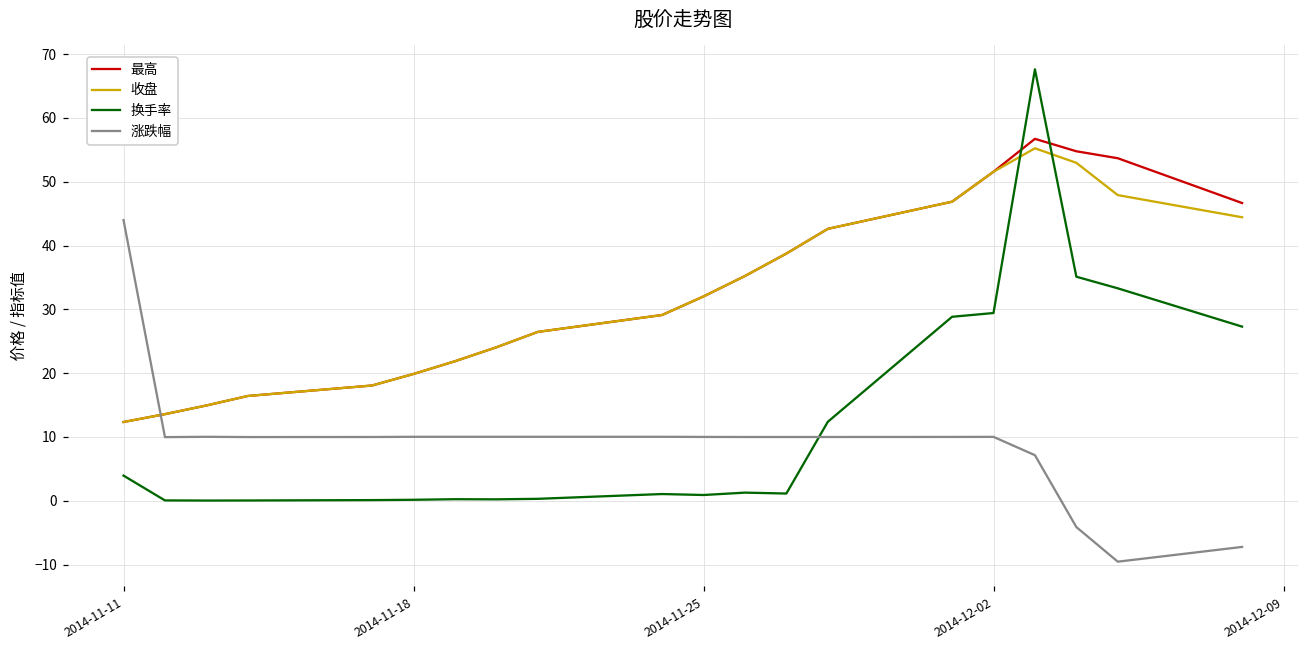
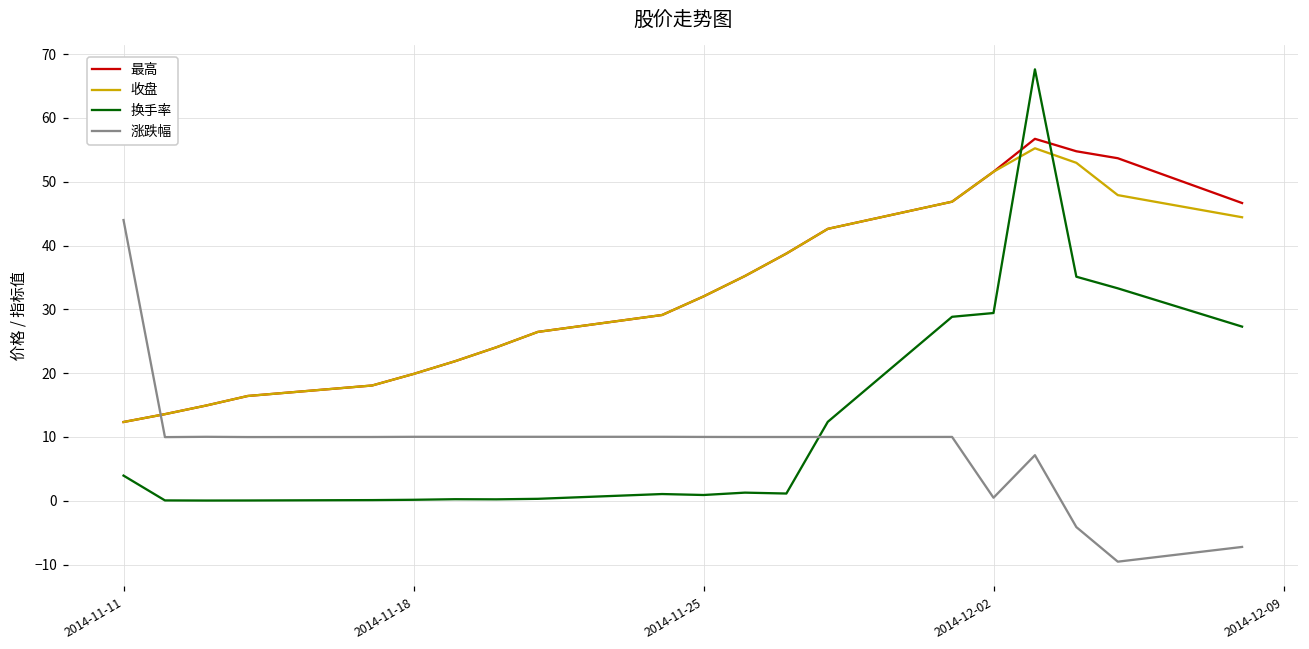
涨跌幅, 2014-12-02: 10 -> 0
